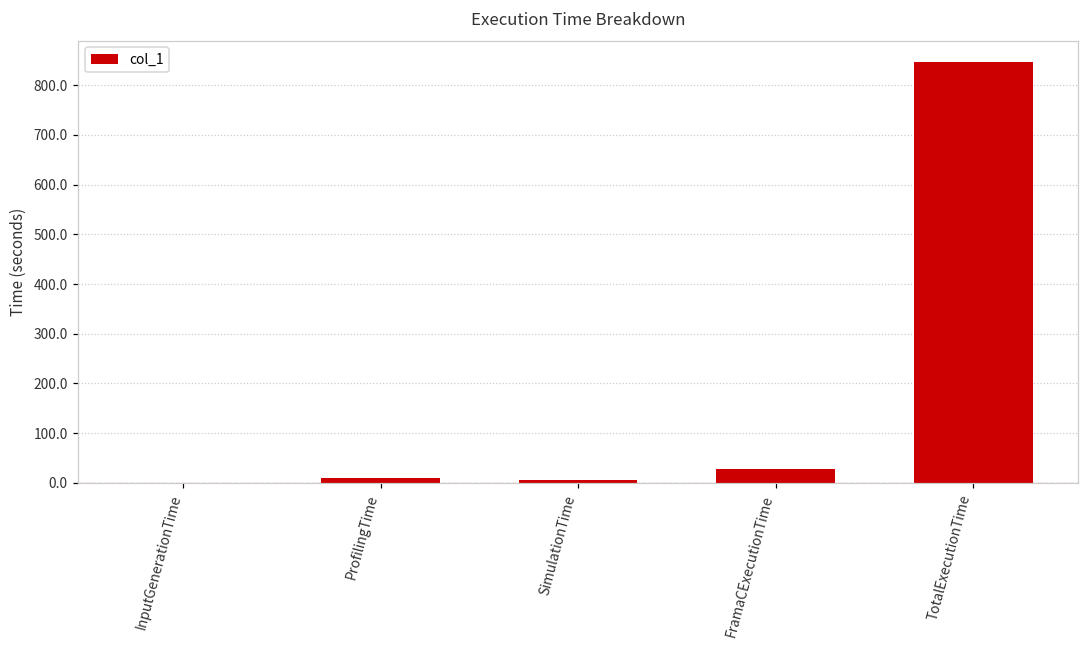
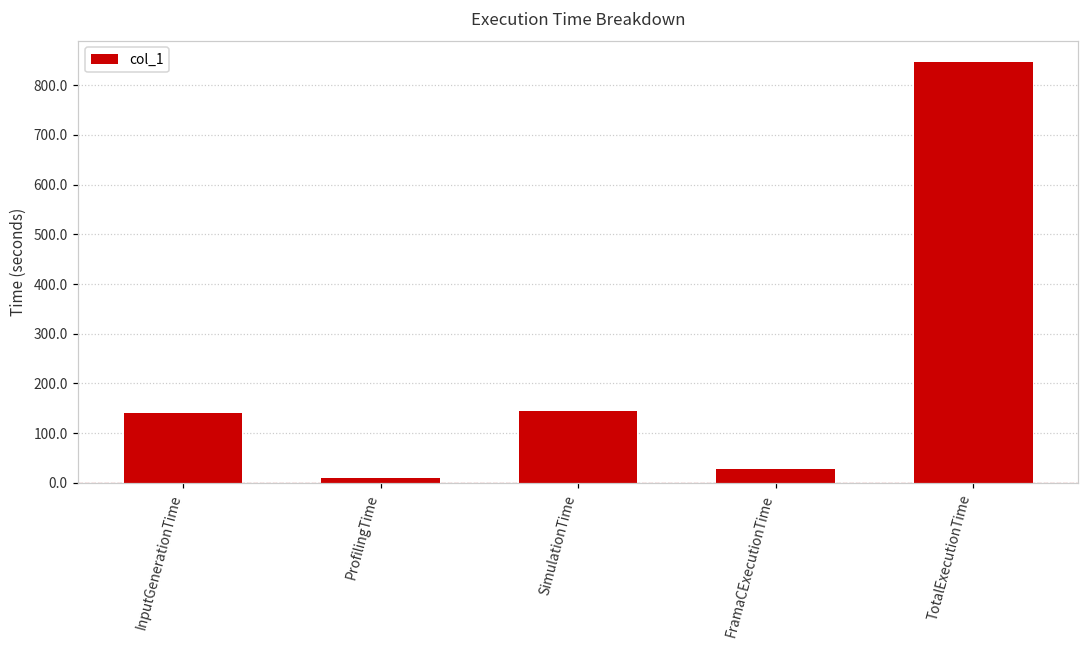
InputGenerationTime: 0 -> 140
SimulationTime: 10 -> 140
